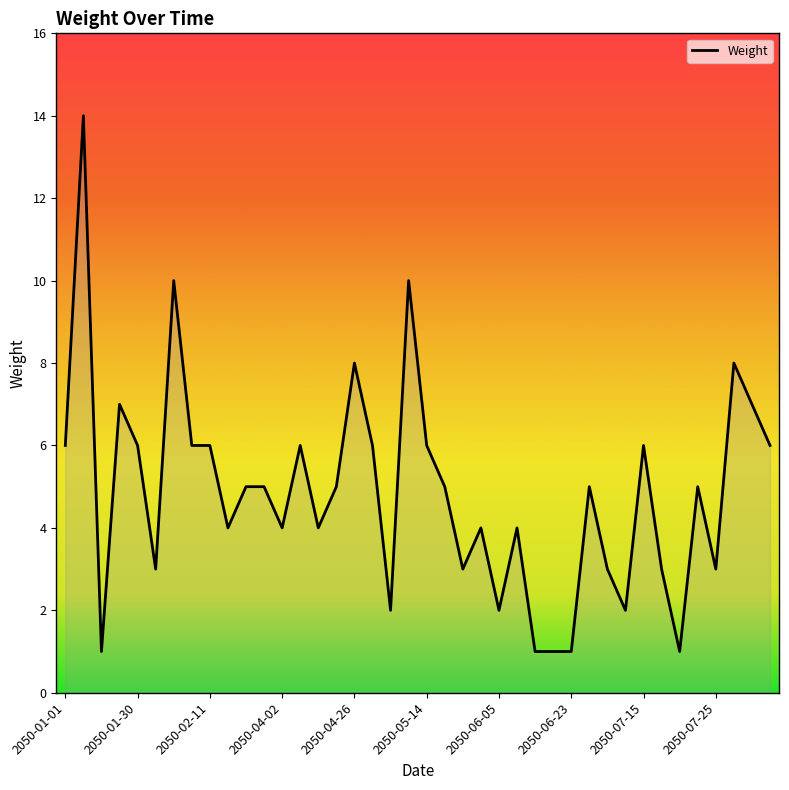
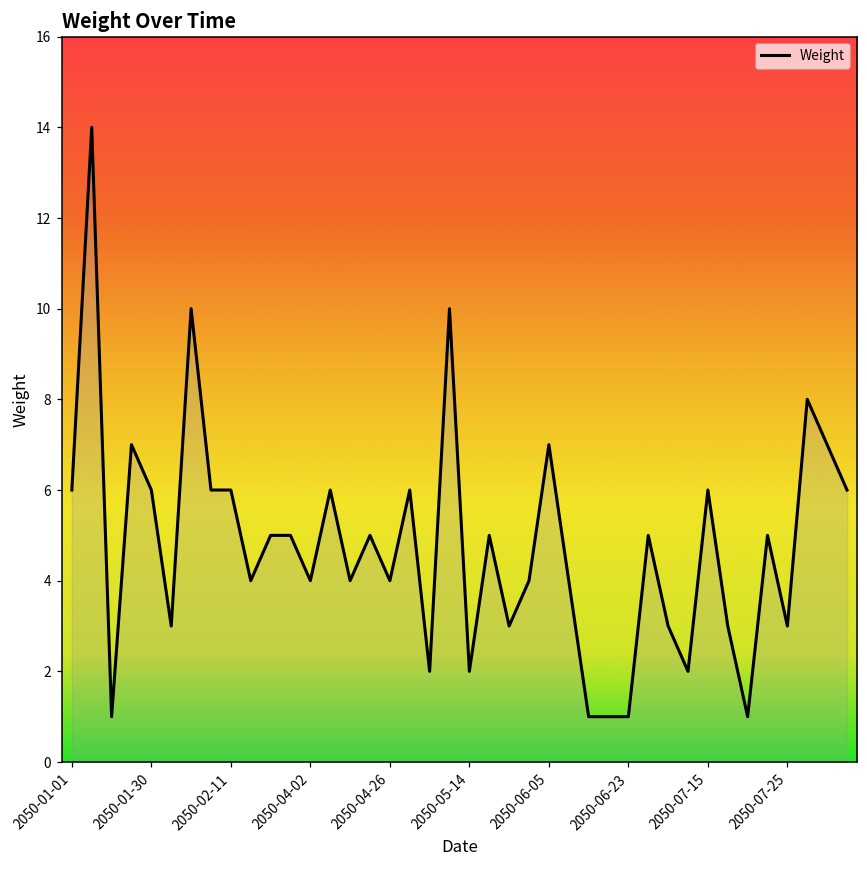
2050-04-26: 8 -> 4
2050-05-14: 6 -> 2
2050-06-05: 2 -> 7
